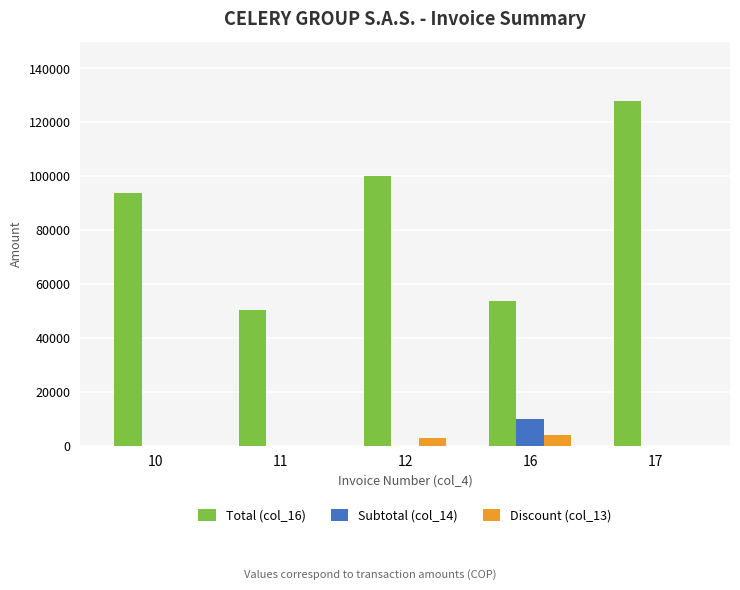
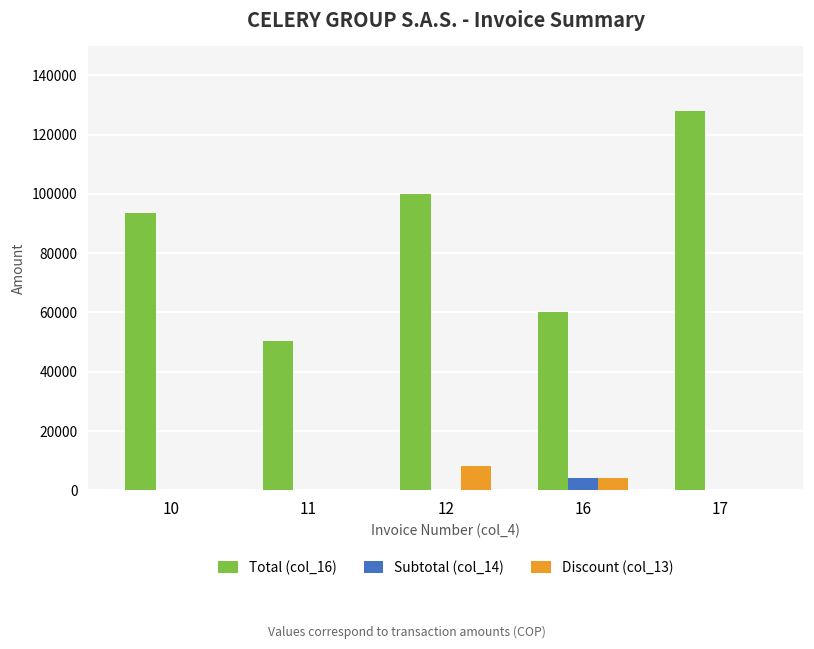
Discount (col_13), 12: 3000 -> 8000
Total (col_16), 16: 54000 -> 60000
Subtotal (col_14), 16: 10000 -> 4000
